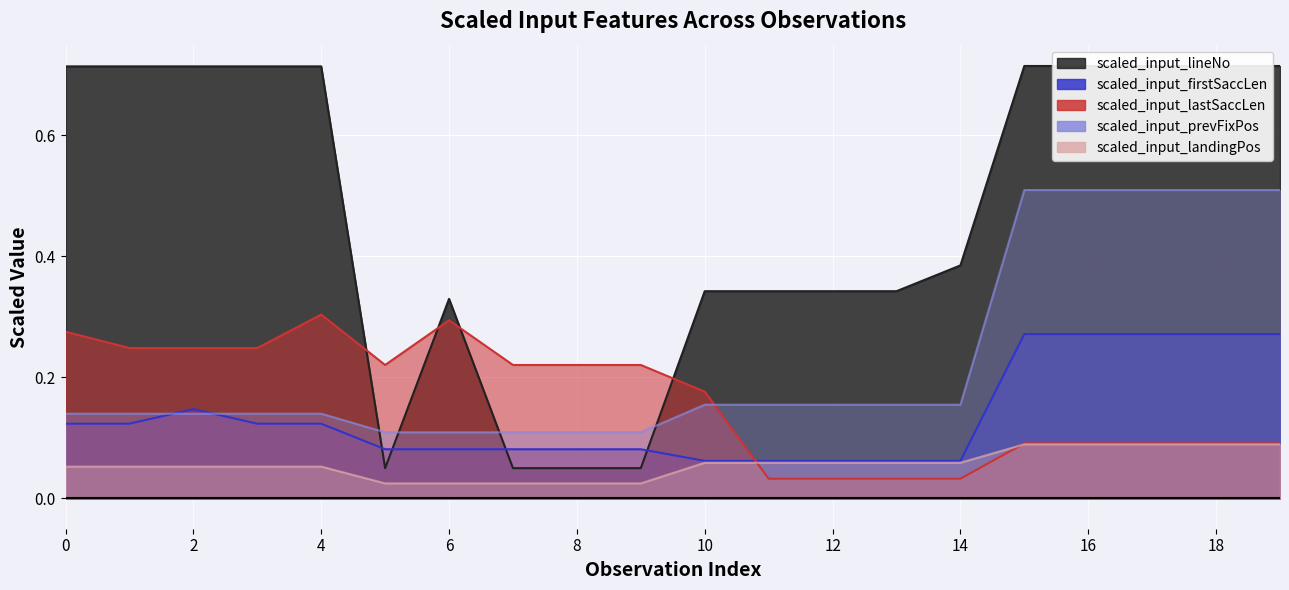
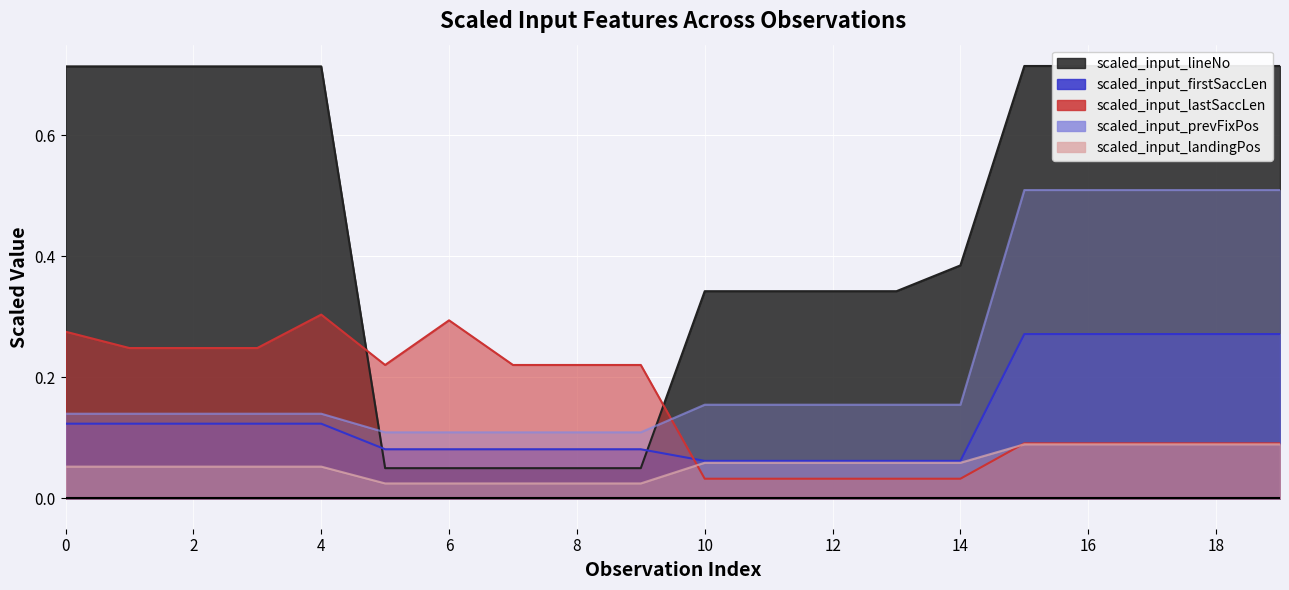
scaled_input_firstSaccLen, 2: 0.15 -> 0.12
scaled_input_lineNo, 6: 0.33 -> 0.05
scaled_input_lastSaccLen, 10: 0.18 -> 0.03
